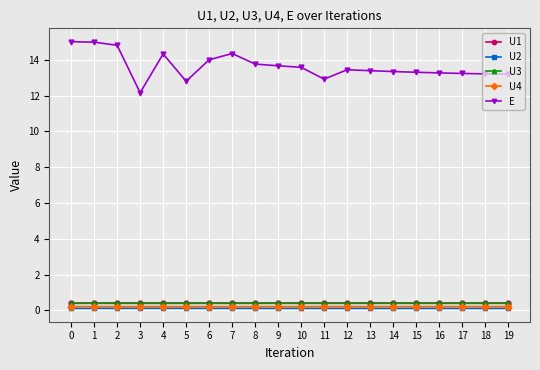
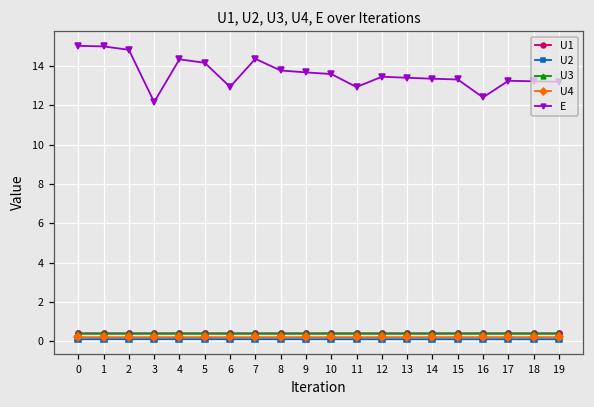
E, 5: 12.8 -> 14.2
E, 6: 14.0 -> 12.9
E, 16: 13.3 -> 12.4
